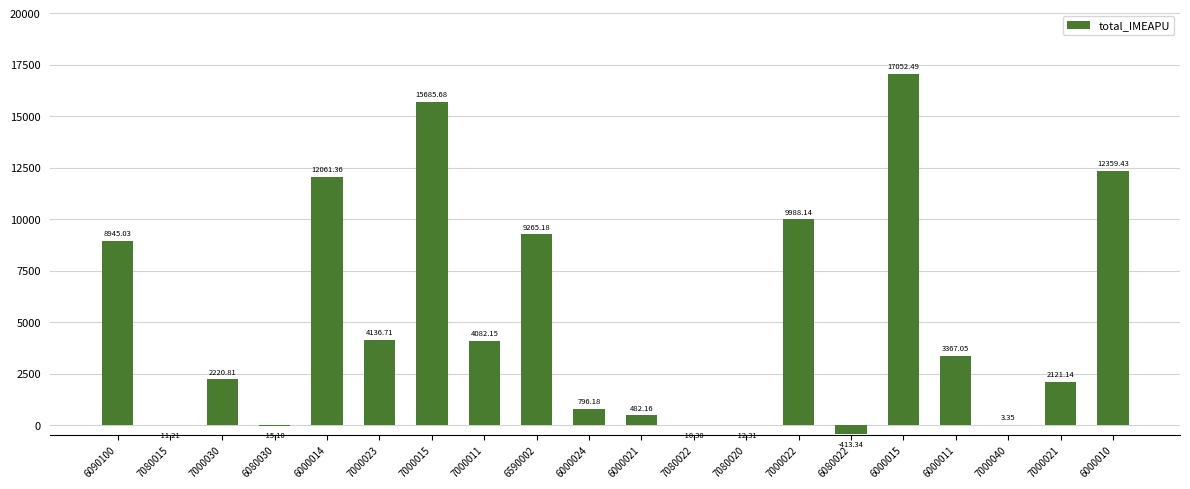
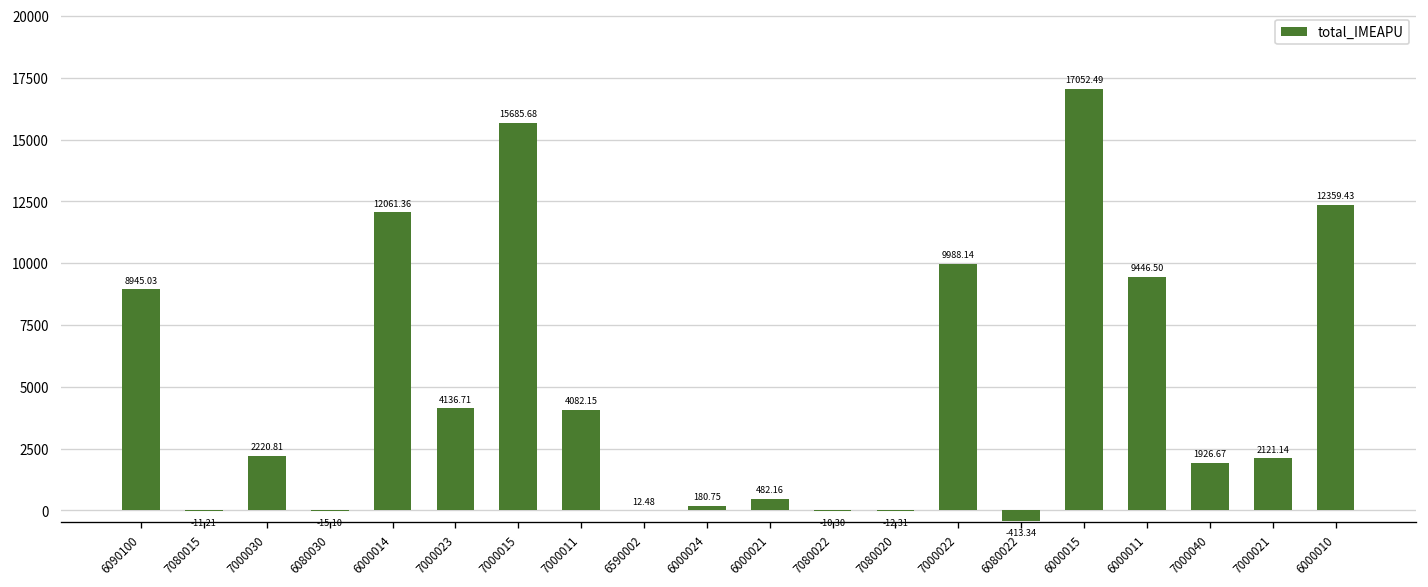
6590002: 9265.18 -> 12.48
6000024: 796.18 -> 180.75
6000011: 3367.05 -> 9446.50
7000040: 3.35 -> 1926.67
